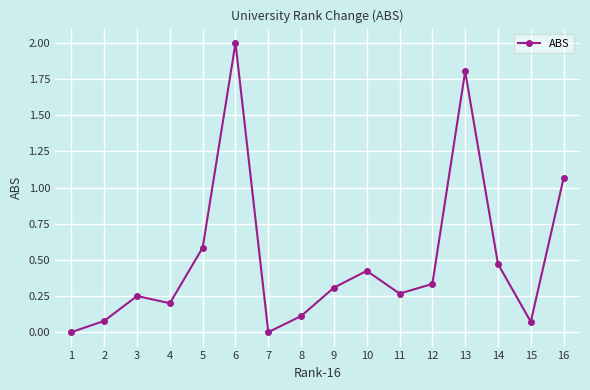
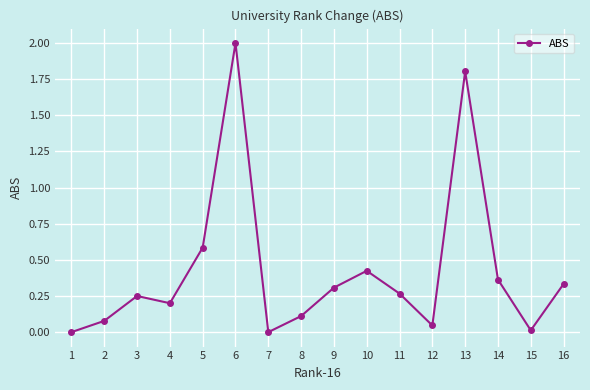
12: 0.33 -> 0.05
14: 0.47 -> 0.36
15: 0.07 -> 0.01
16: 1.07 -> 0.33
